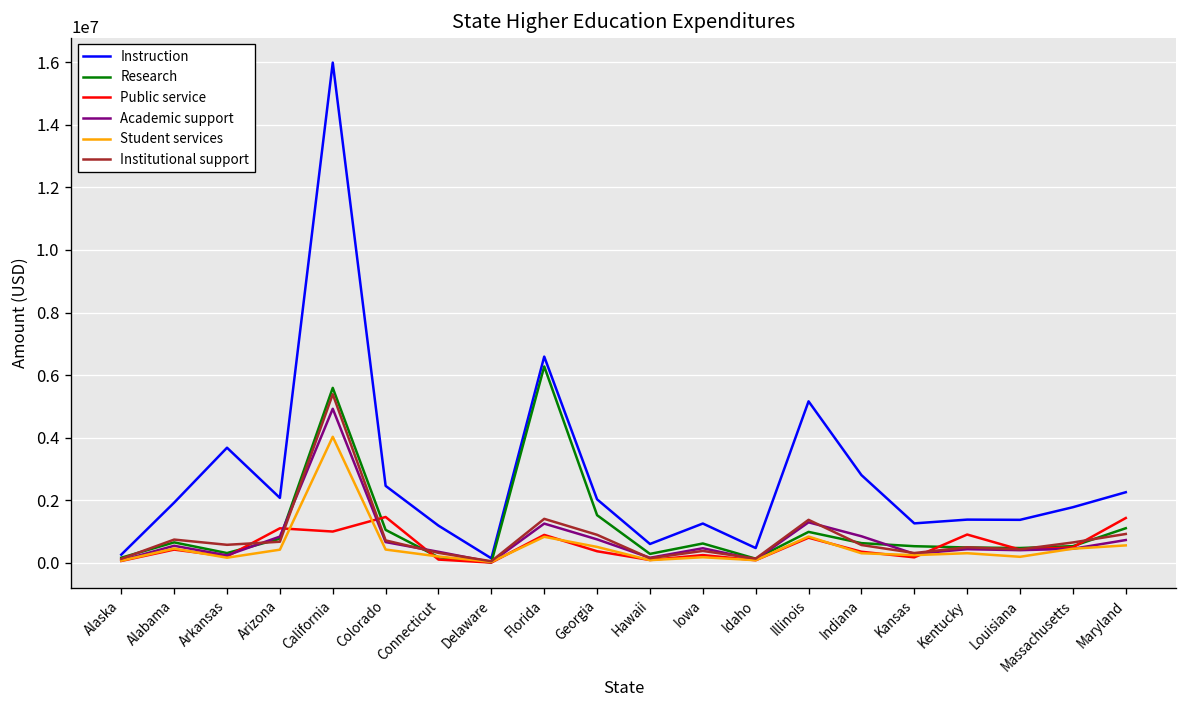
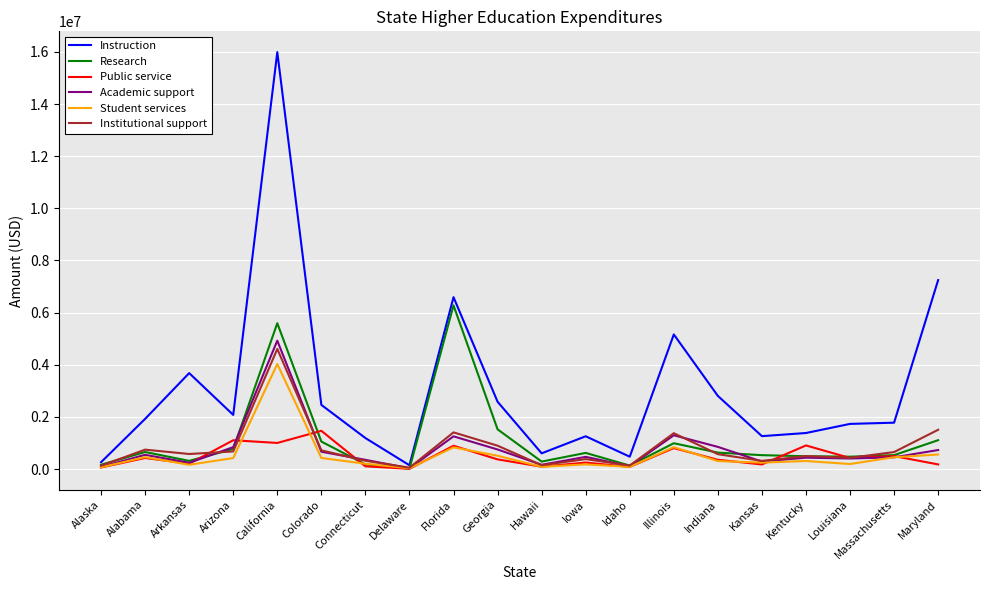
Institutional support, California: 5400000 -> 4600000
Instruction, Georgia: 2000000 -> 2600000
Instruction, Louisiana: 1400000 -> 1700000
Instruction, Maryland: 2300000 -> 7200000
Public service, Maryland: 1400000 -> 200000
Institutional support, Maryland: 900000 -> 1500000
